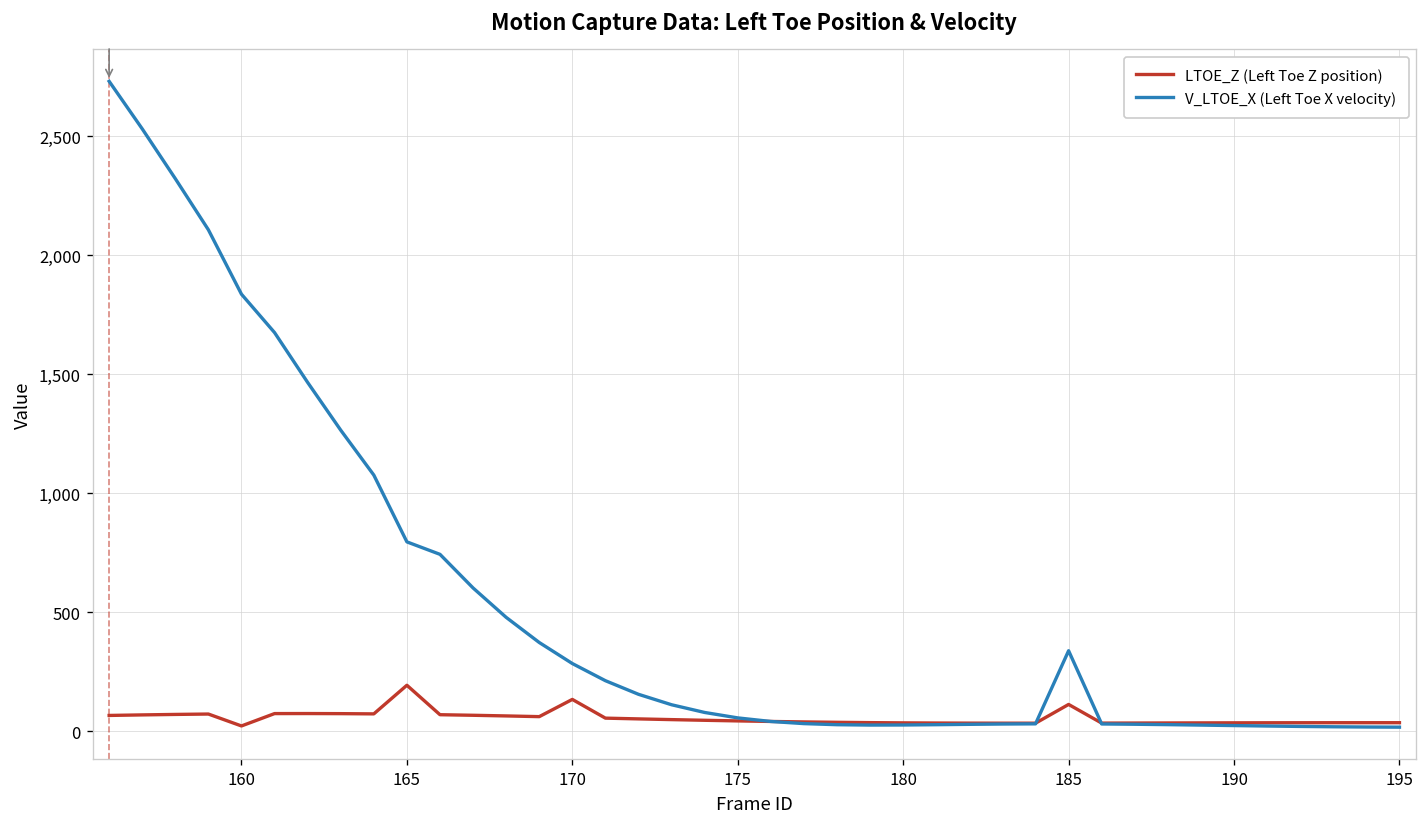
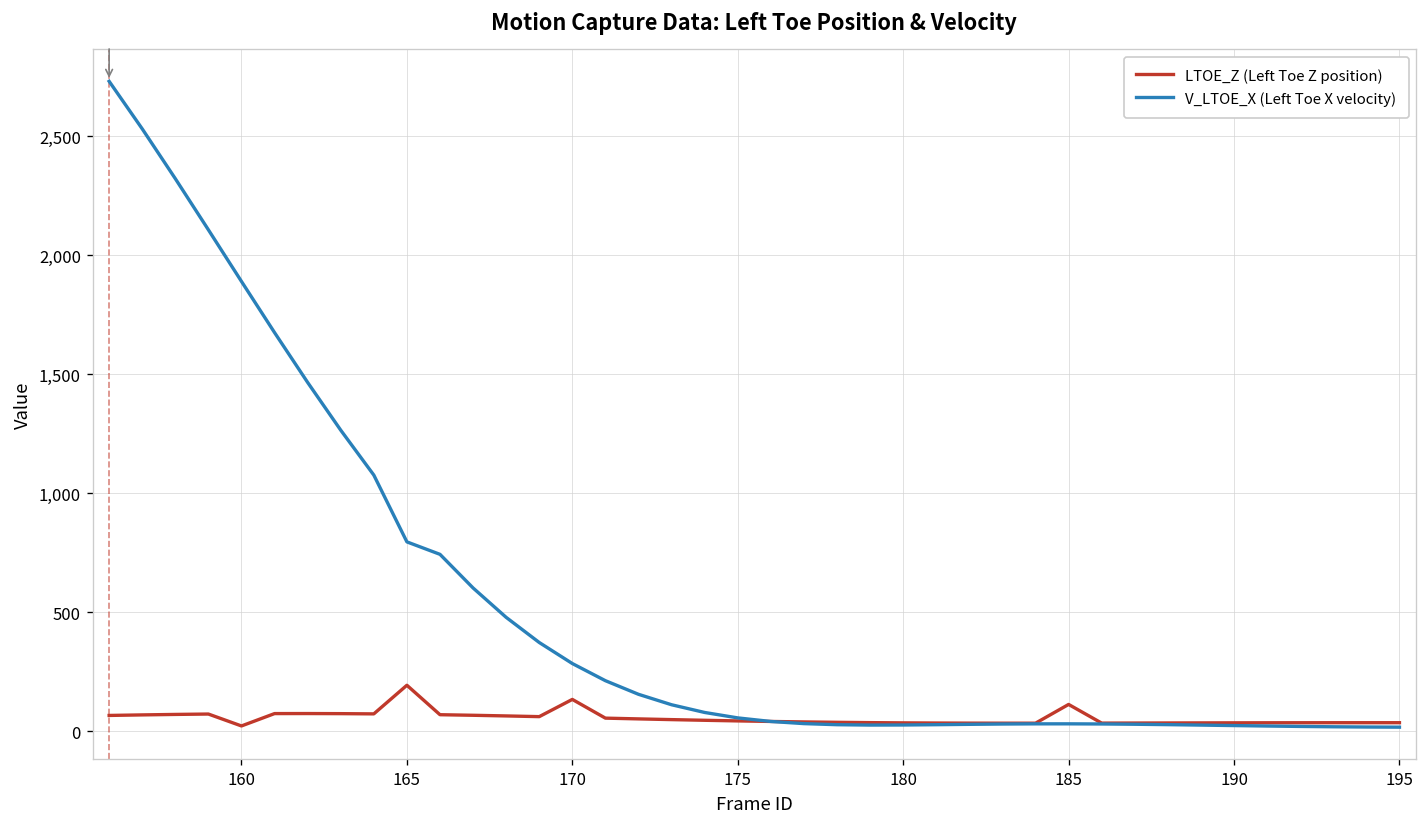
V_LTOE_X (Left Toe X velocity), 160: 1,840 -> 1,890
V_LTOE_X (Left Toe X velocity), 185: 340 -> 30
